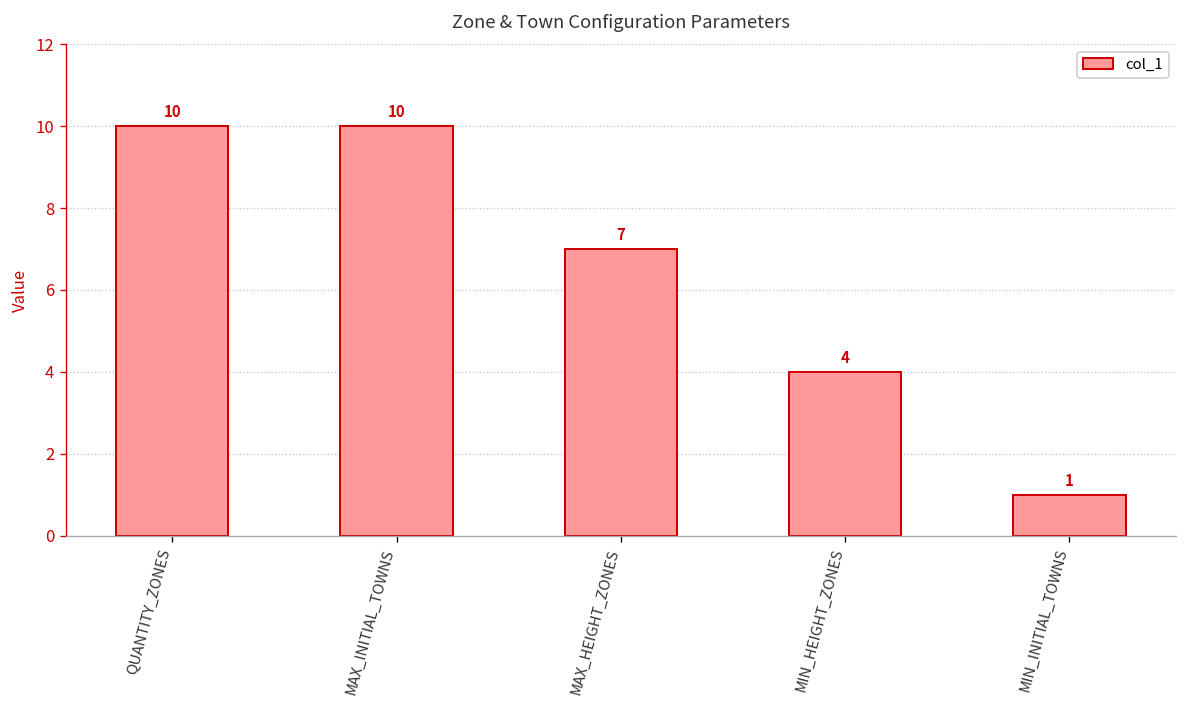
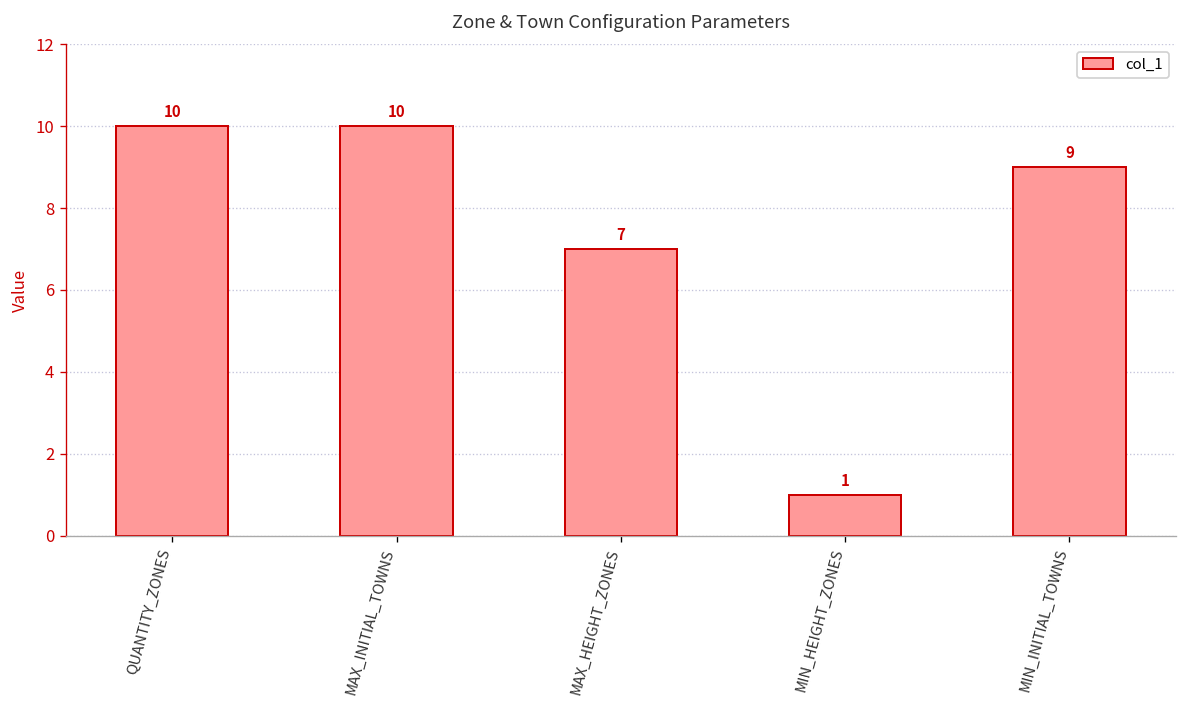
MIN_HEIGHT_ZONES: 4 -> 1
MIN_INITIAL_TOWNS: 1 -> 9
